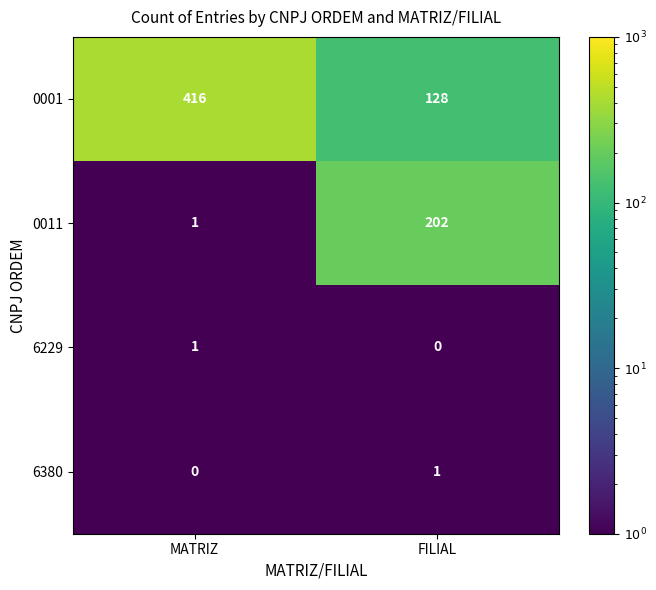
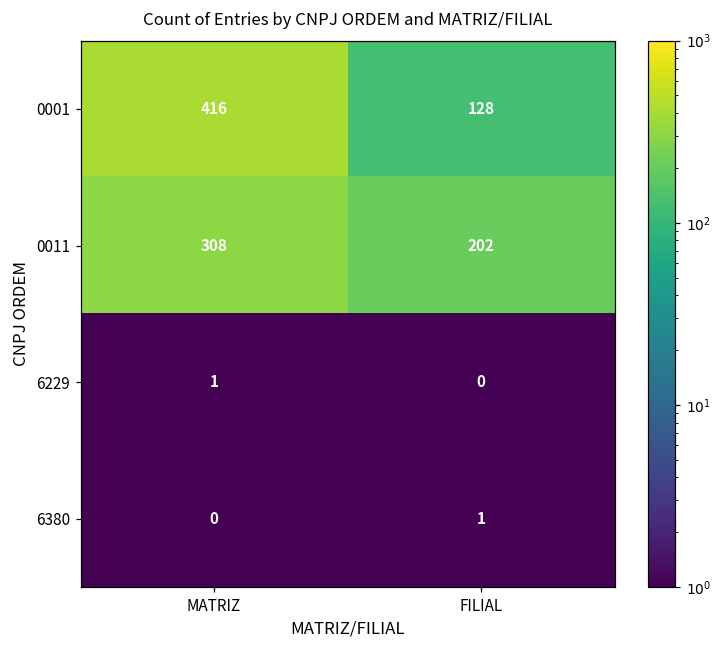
0011, MATRIZ: 1 -> 308
